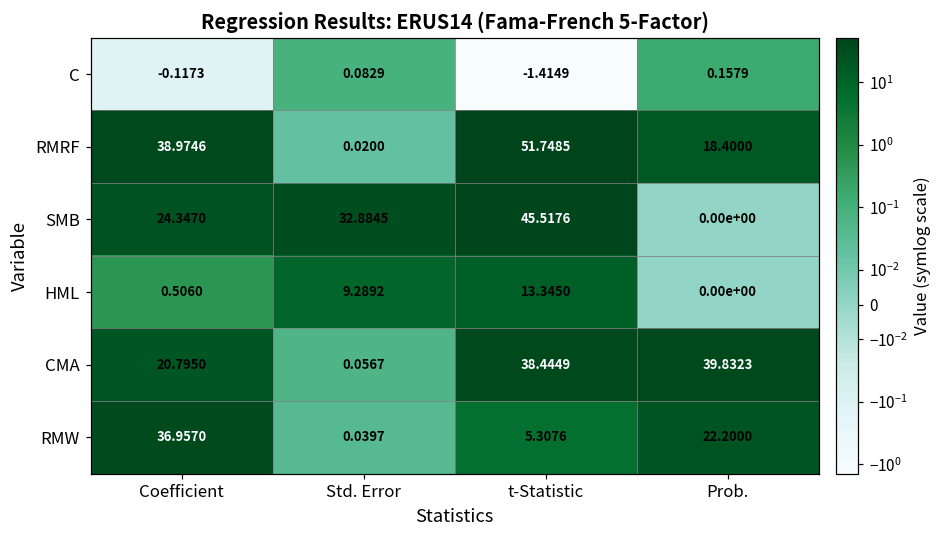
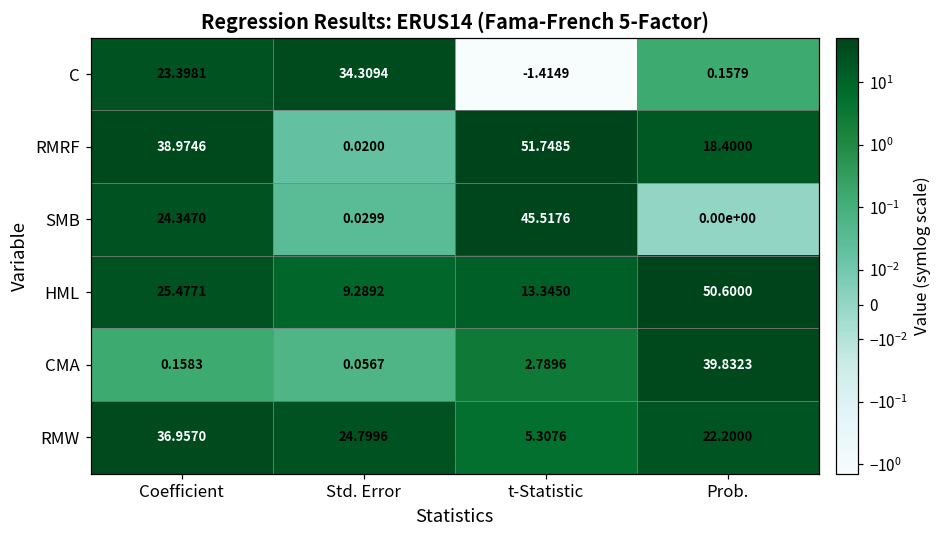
C, Coefficient: -0.1173 -> 23.3981
C, Std. Error: 0.0829 -> 34.3094
SMB, Std. Error: 32.8845 -> 0.0299
HML, Coefficient: 0.5060 -> 25.4771
HML, Prob.: 0.00e+00 -> 50.6000
CMA, Coefficient: 20.7950 -> 0.1583
CMA, t-Statistic: 38.4449 -> 2.7896
RMW, Std. Error: 0.0397 -> 24.7996
